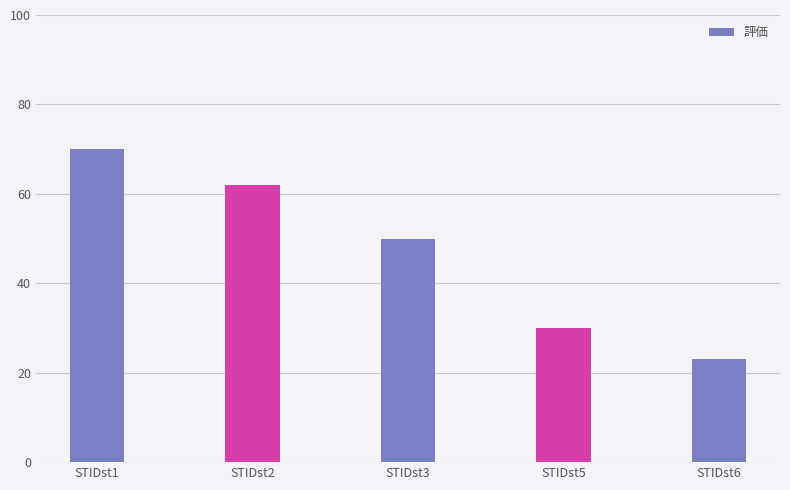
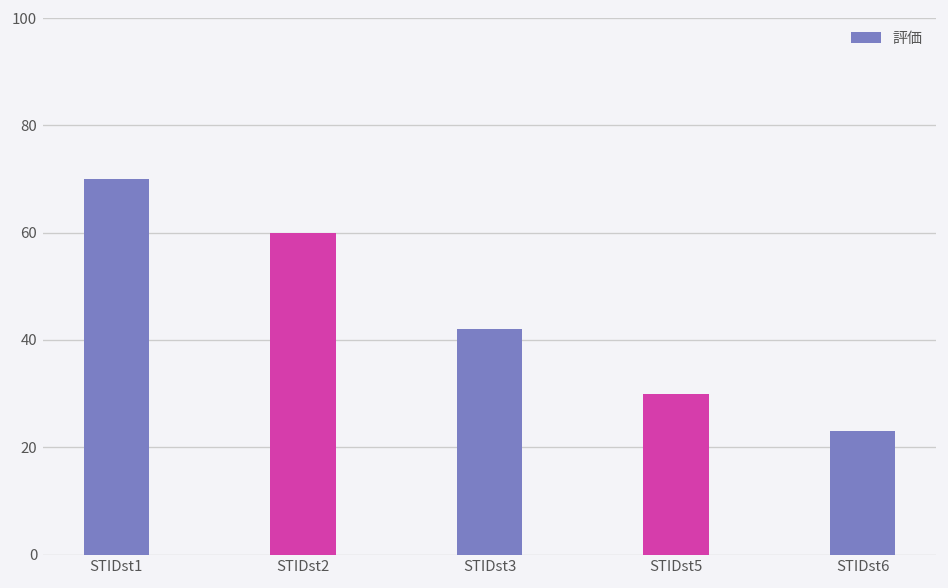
STIDst2: 62 -> 60
STIDst3: 50 -> 42
